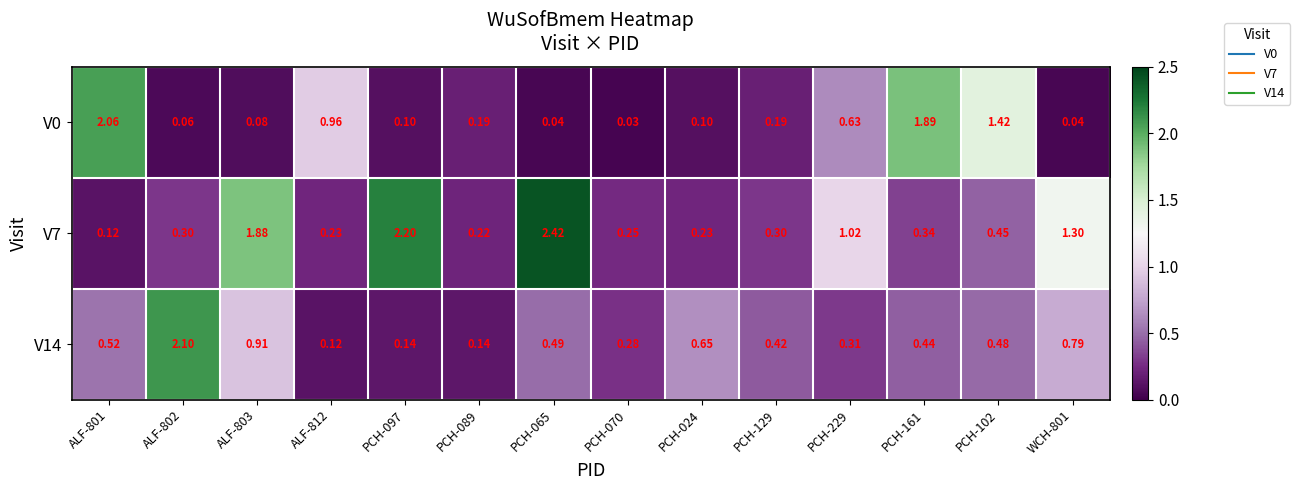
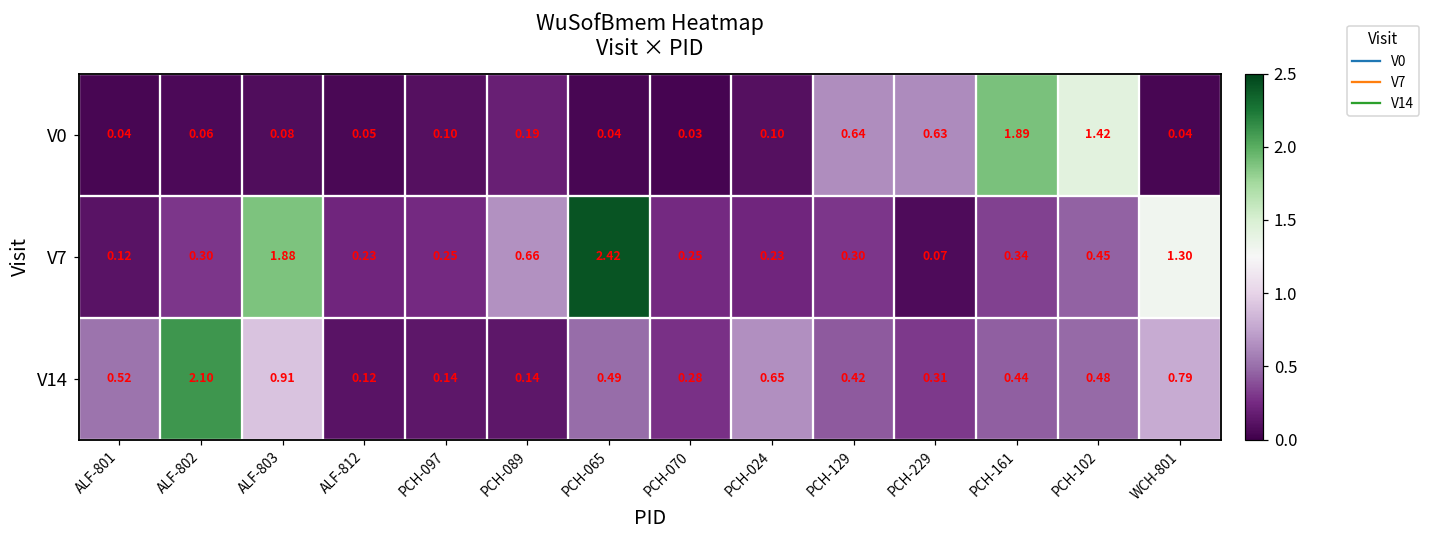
V0, ALF-801: 2.06 -> 0.04
V0, ALF-812: 0.96 -> 0.05
V0, PCH-129: 0.19 -> 0.64
V7, PCH-097: 2.20 -> 0.25
V7, PCH-089: 0.22 -> 0.66
V7, PCH-229: 1.02 -> 0.07
